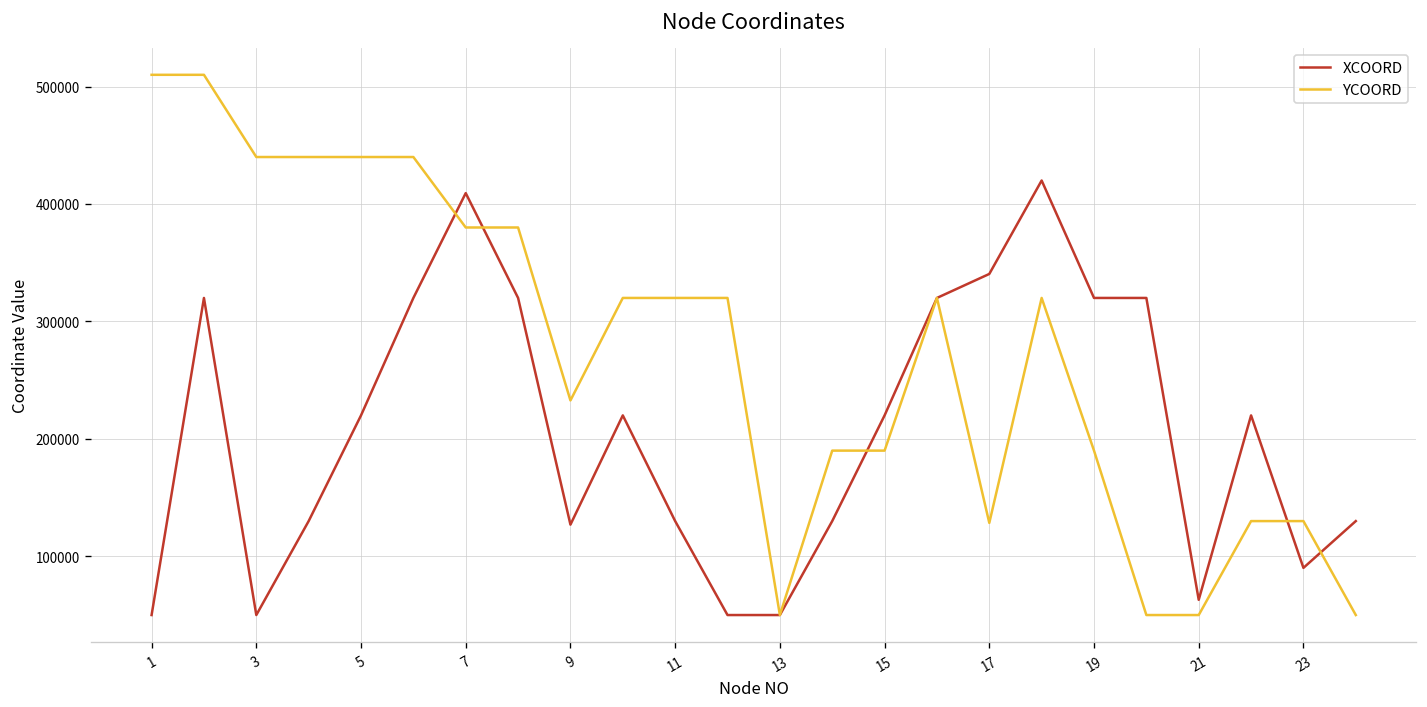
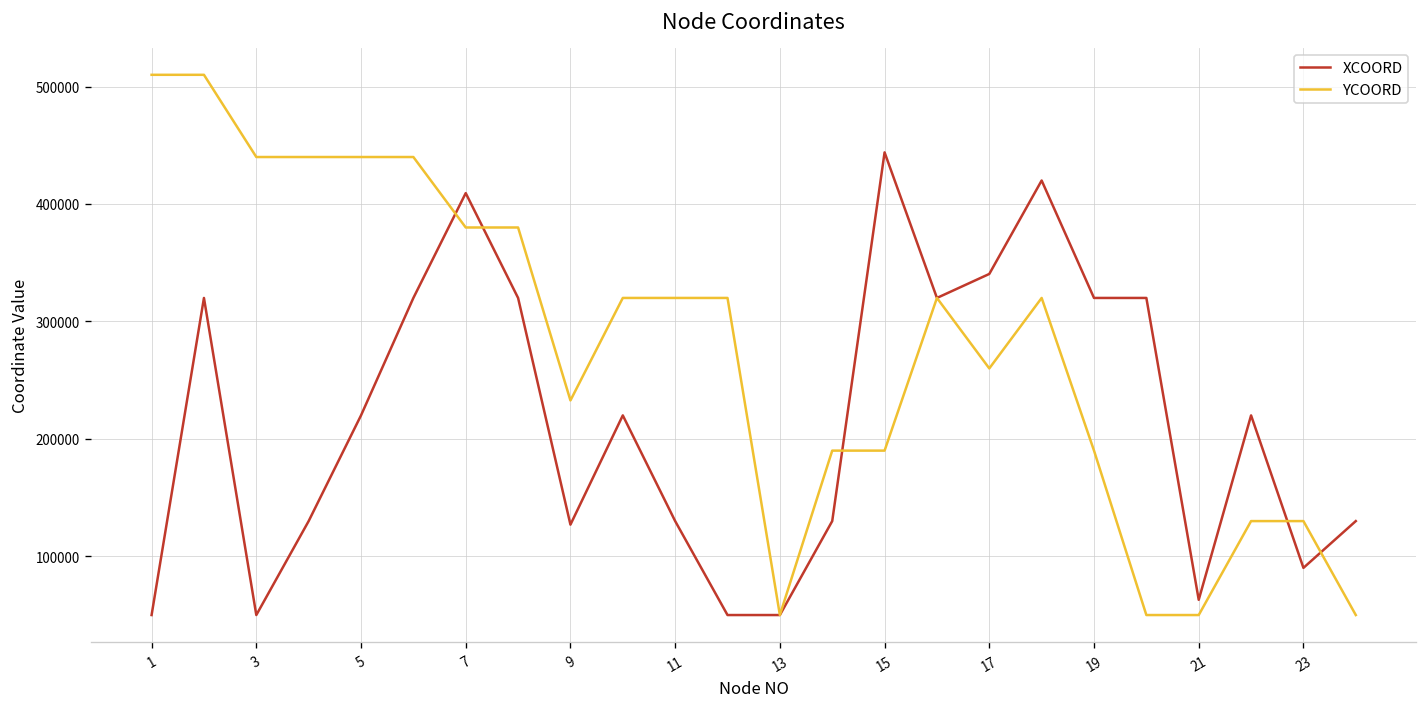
XCOORD, 15: 220000 -> 440000
YCOORD, 17: 130000 -> 260000
